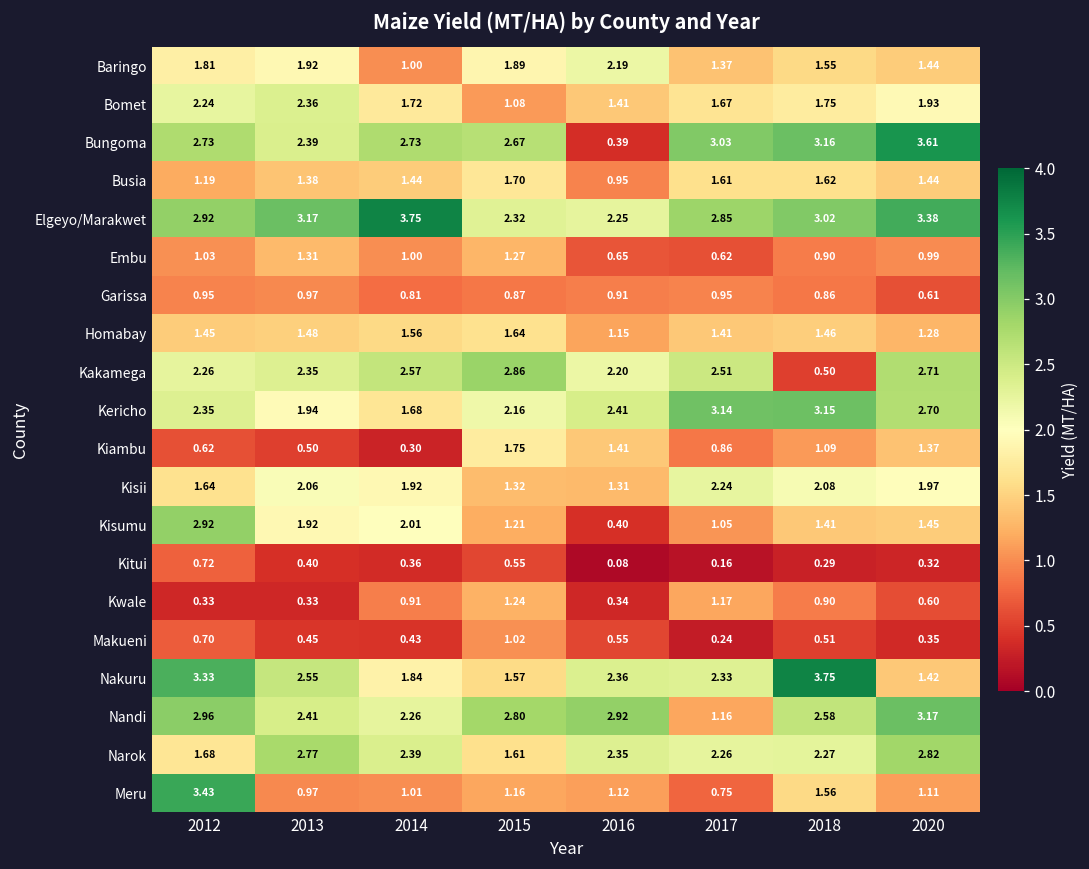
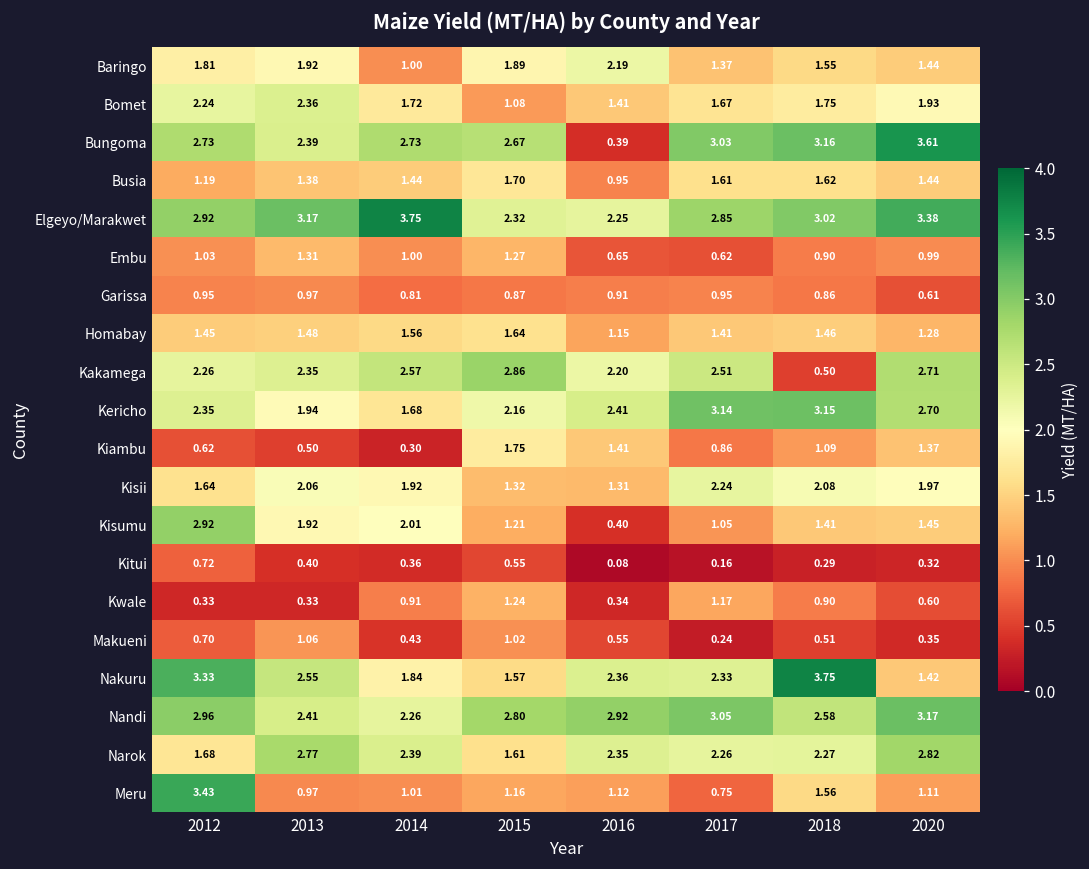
Makueni, 2013: 0.45 -> 1.06
Nandi, 2017: 1.16 -> 3.05
